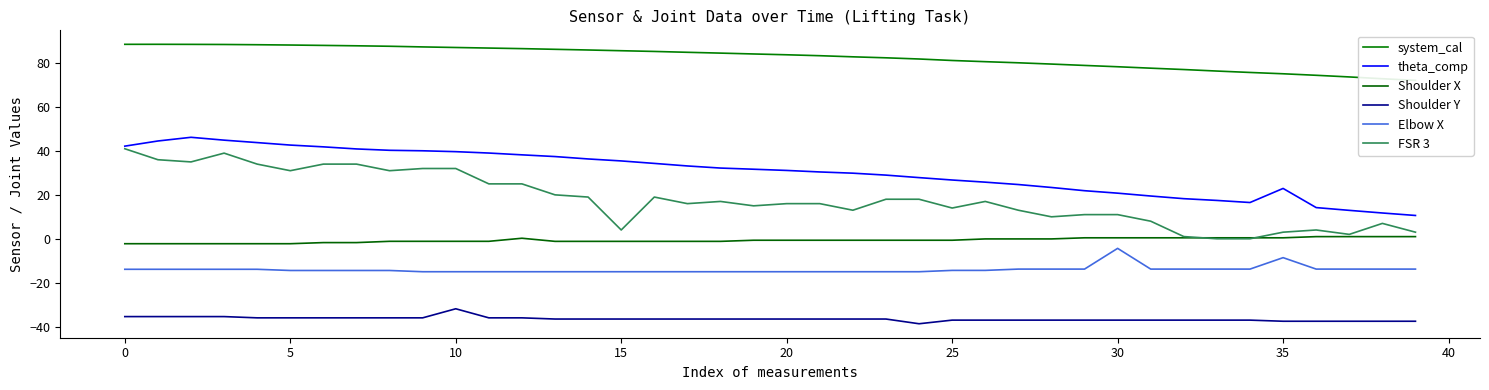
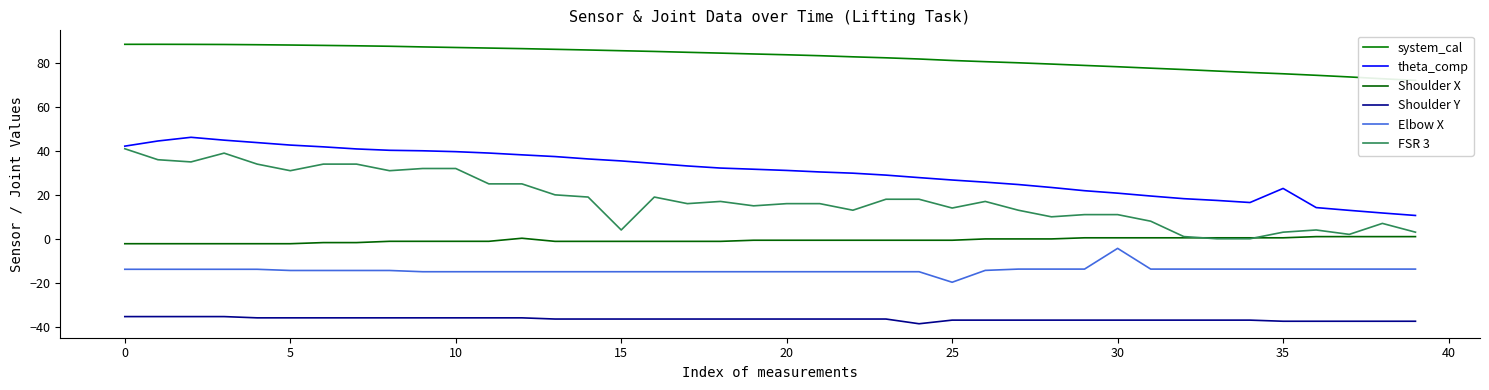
Shoulder Y, 10: -32 -> -36
Elbow X, 25: -14 -> -20
Elbow X, 35: -9 -> -14
